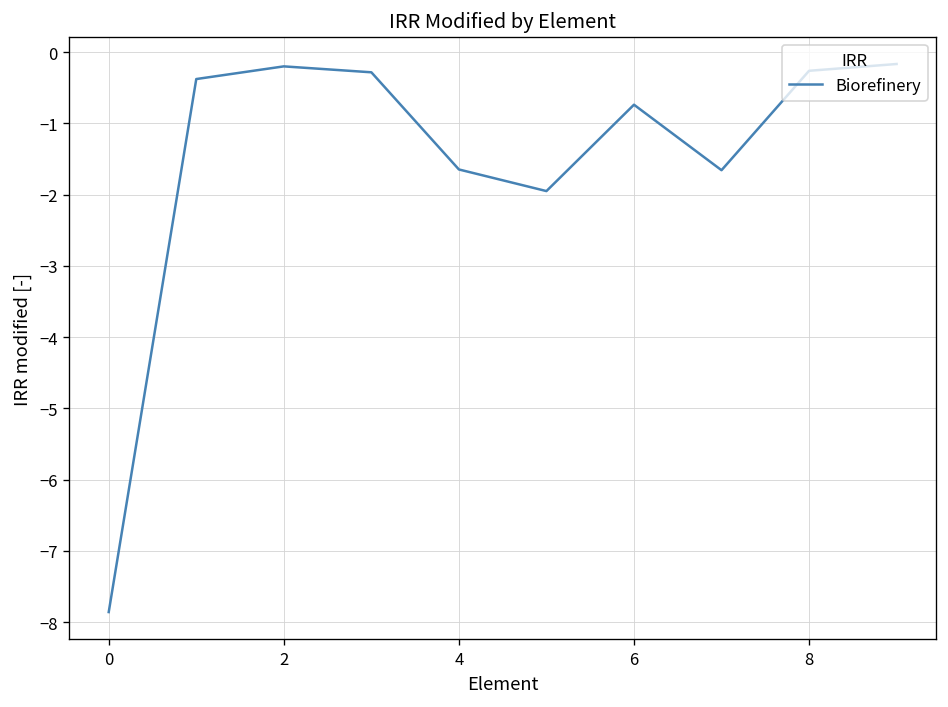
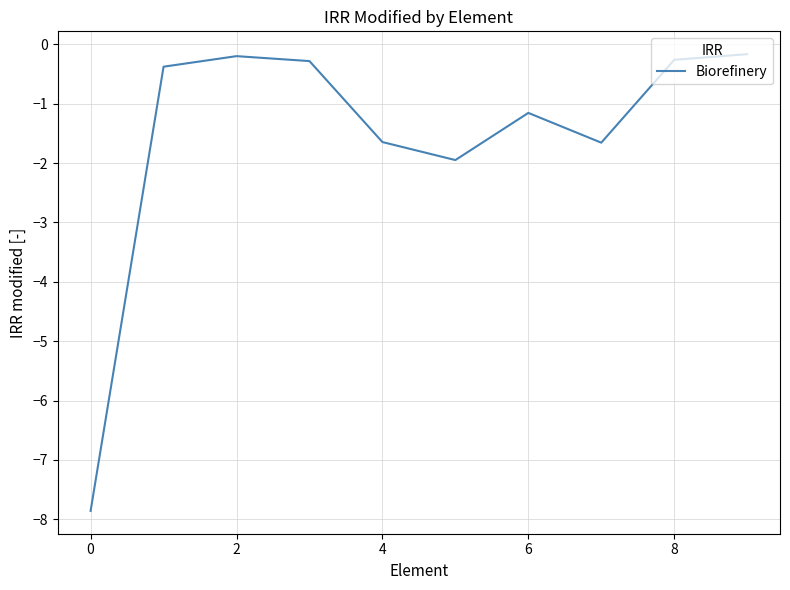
6: -0.7 -> -1.2
